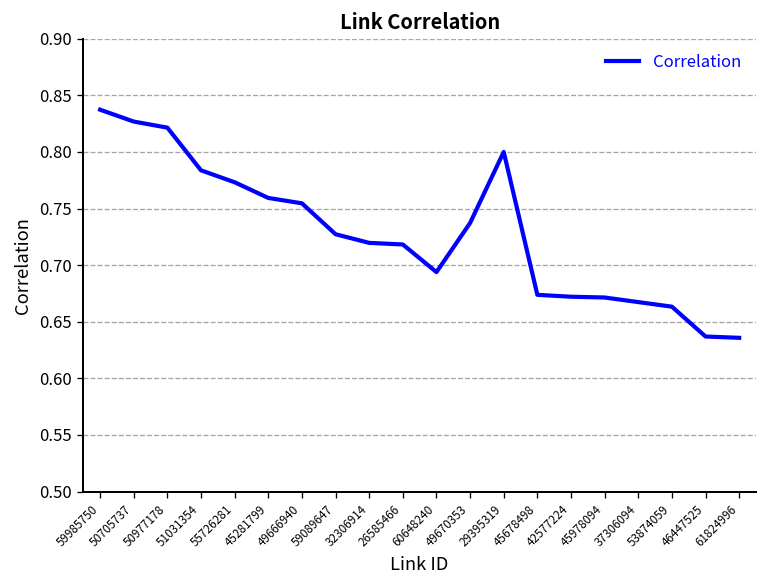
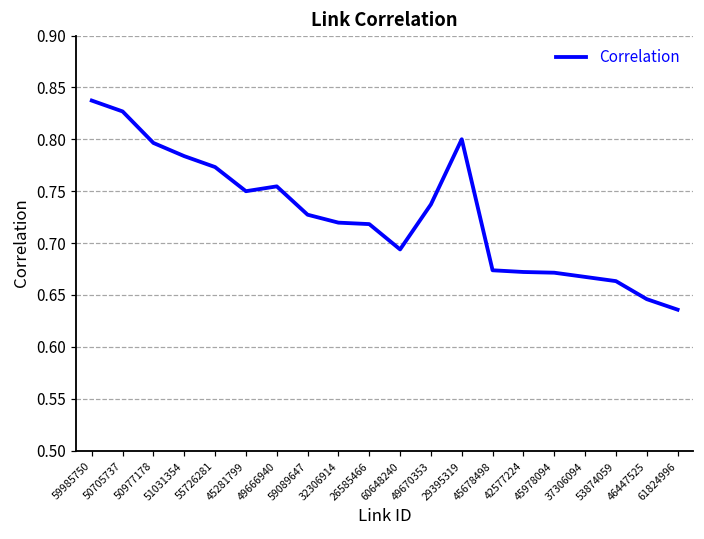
50977178: 0.82 -> 0.80
45281799: 0.76 -> 0.75
46447525: 0.64 -> 0.65
